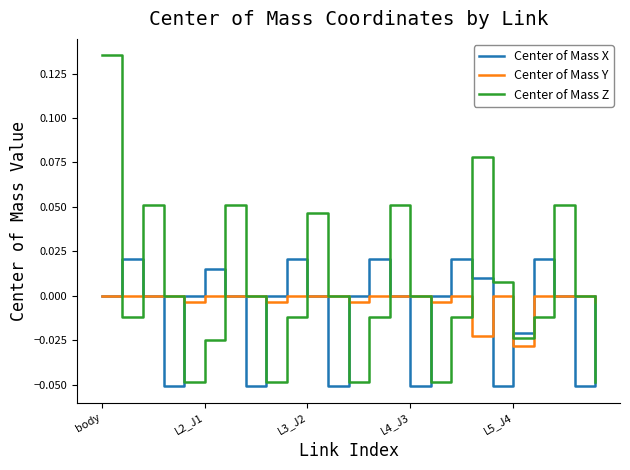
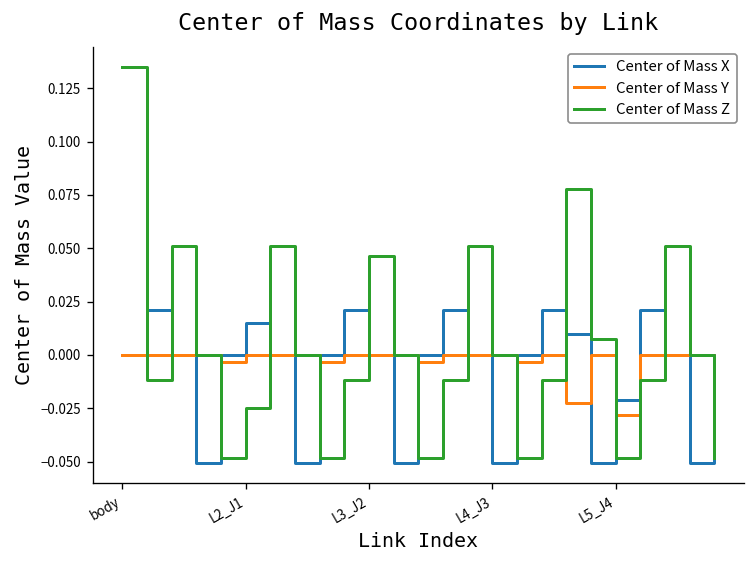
Center of Mass Z, L5_J4: -0.024 -> -0.048
